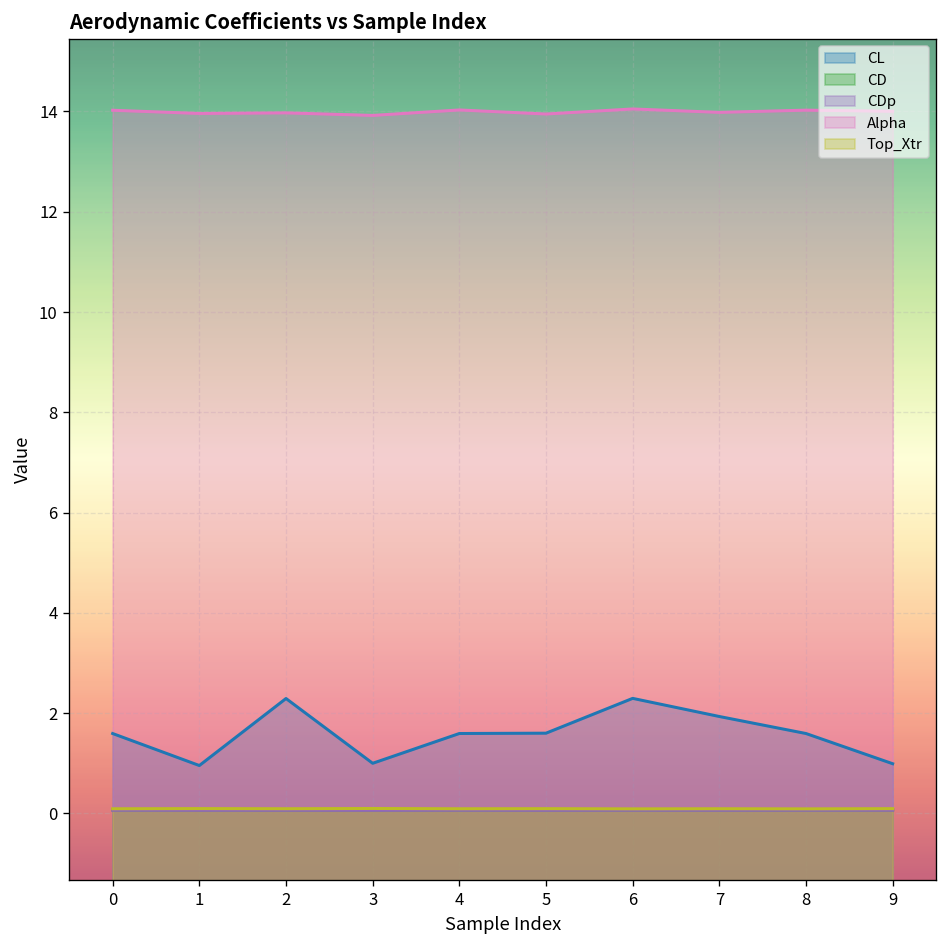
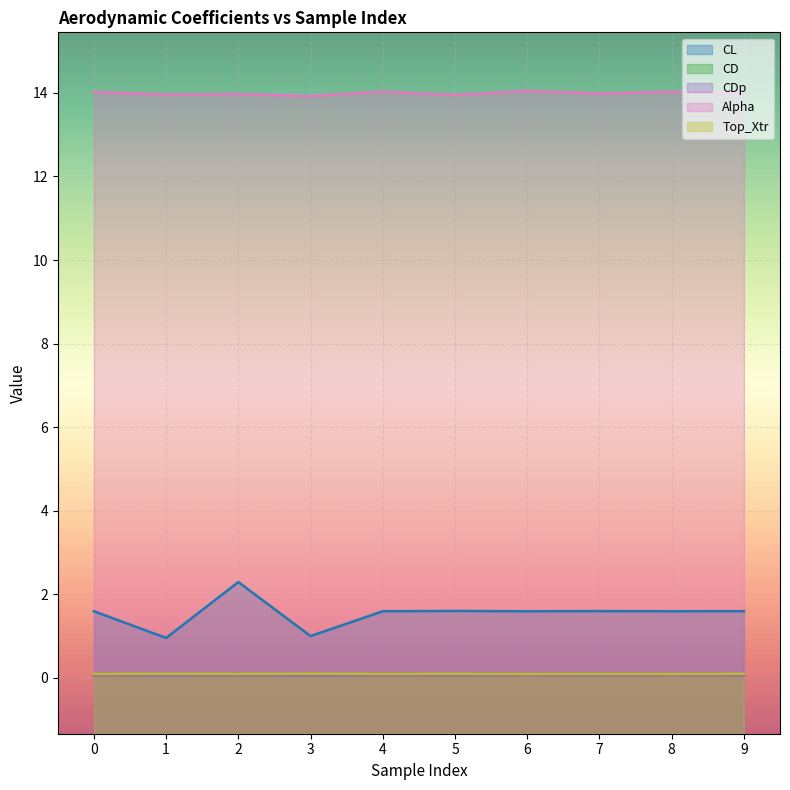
CL, 6: 2.3 -> 1.6
CL, 7: 1.9 -> 1.6
CL, 9: 1.0 -> 1.6
